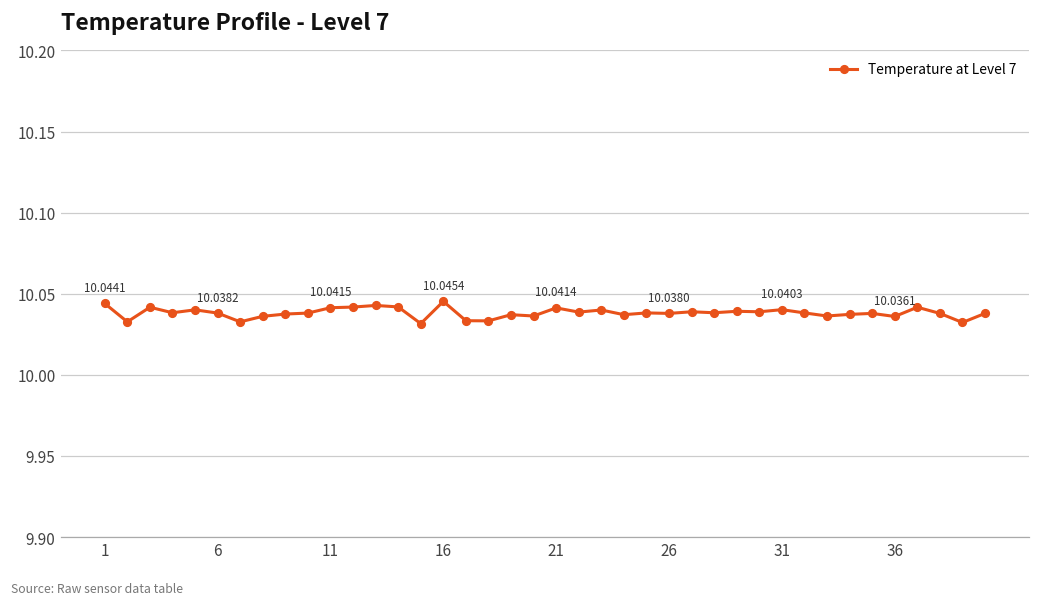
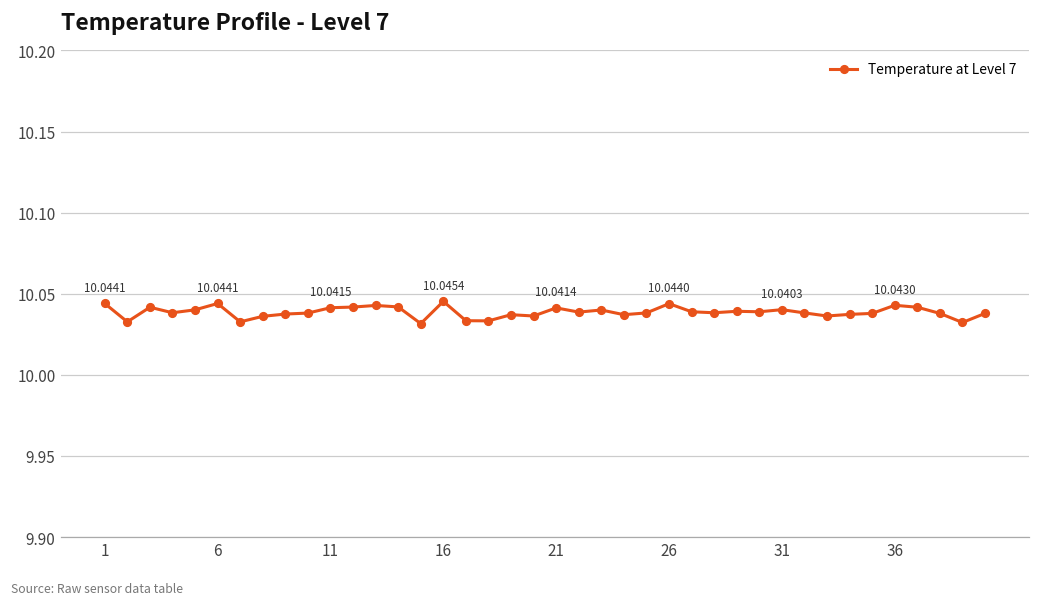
6: 10.0382 -> 10.0441
26: 10.0380 -> 10.0440
36: 10.0361 -> 10.0430
